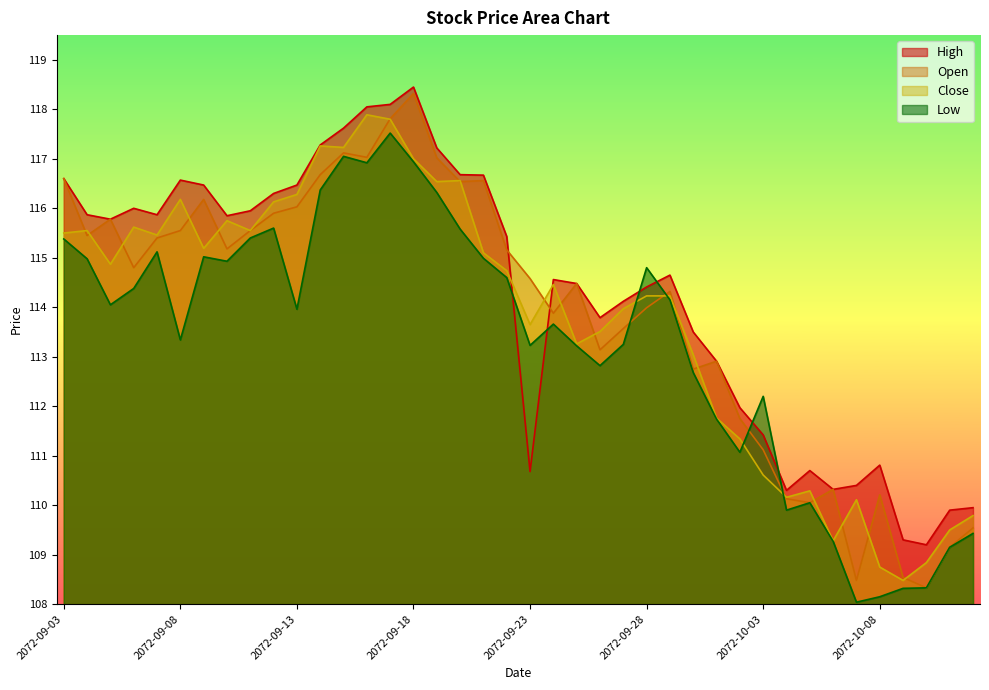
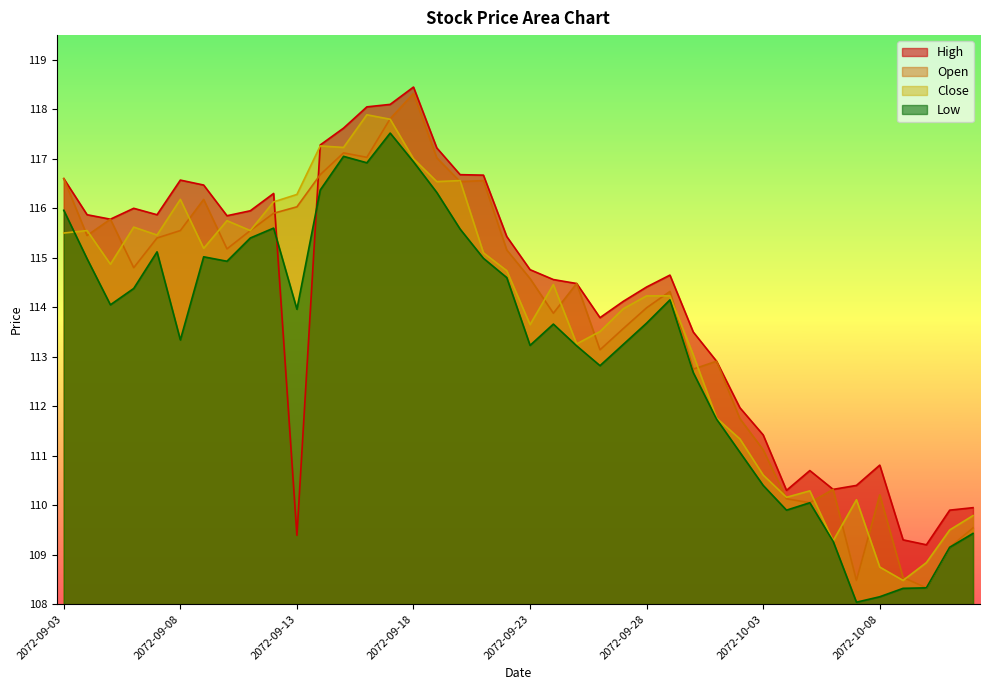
Low, 2072-09-03: 115.4 -> 116.0
High, 2072-09-13: 116.5 -> 109.4
High, 2072-09-23: 110.7 -> 114.8
Low, 2072-09-28: 114.8 -> 113.7
Low, 2072-10-03: 112.2 -> 110.4
